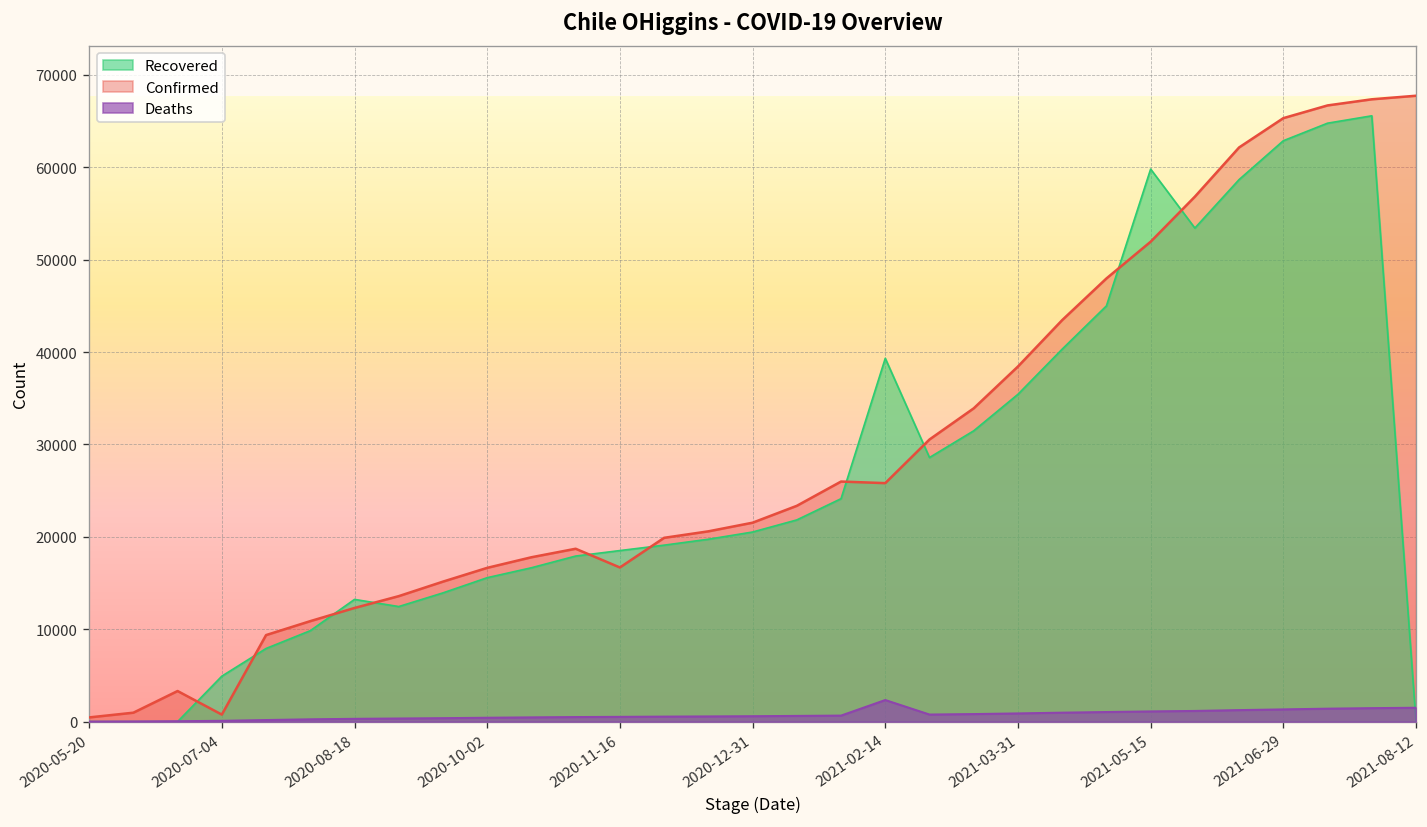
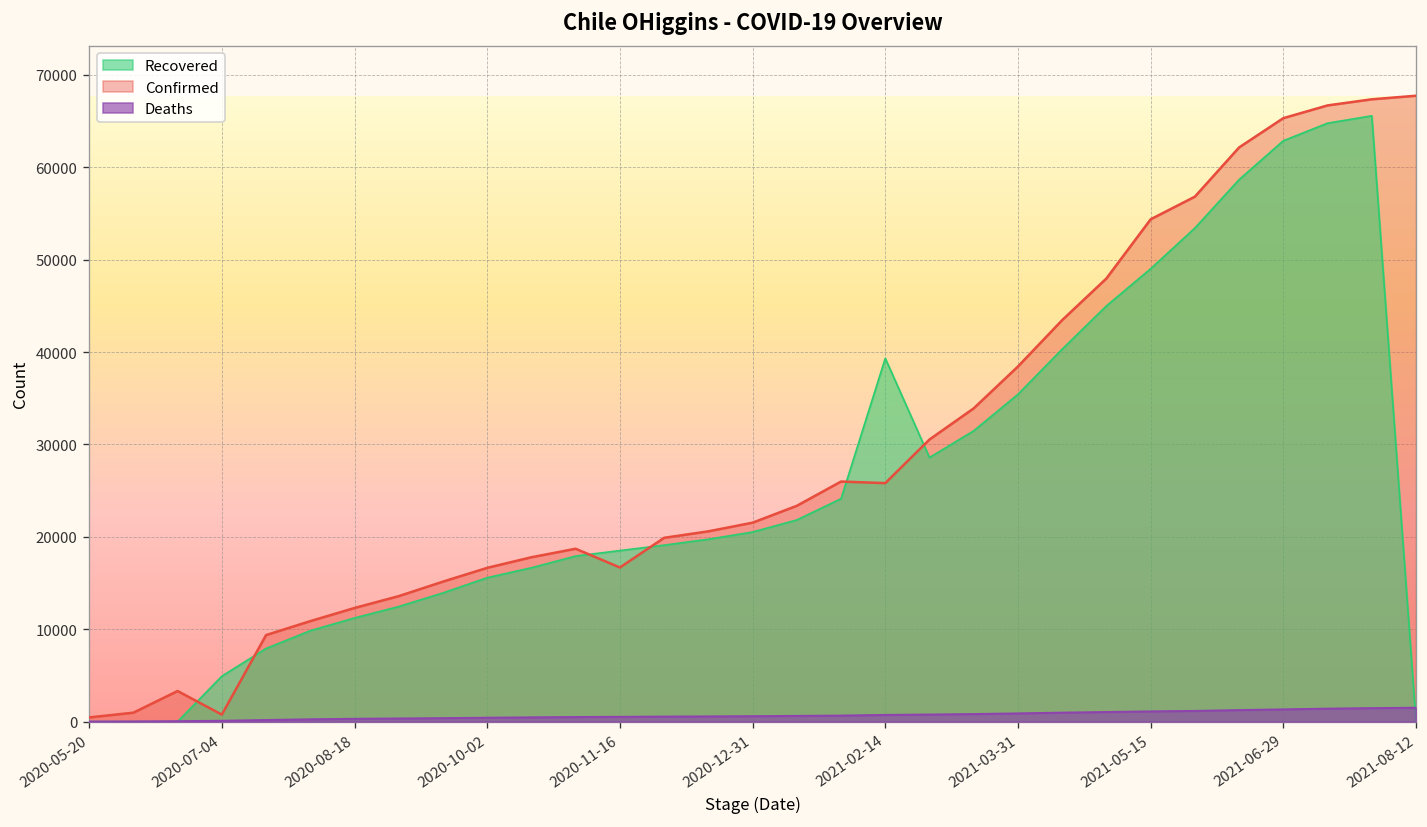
Recovered, 2020-08-18: 13000 -> 11000
Deaths, 2021-02-14: 2000 -> 1000
Recovered, 2021-05-15: 60000 -> 49000
Confirmed, 2021-05-15: 52000 -> 54000
